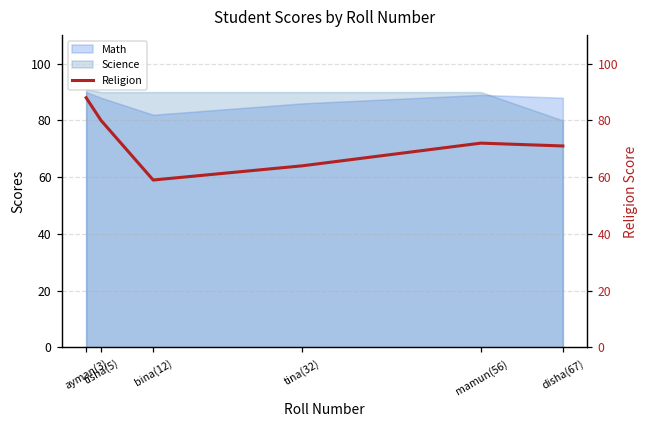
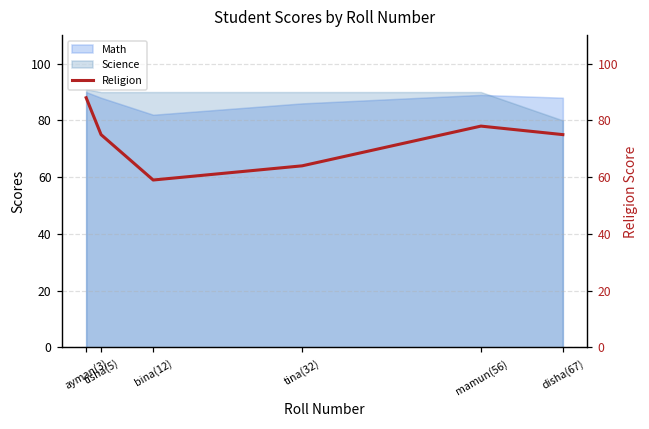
Religion, tisha(5): 80 -> 75
Religion, mamun(56): 72 -> 78
Religion, disha(67): 71 -> 75
